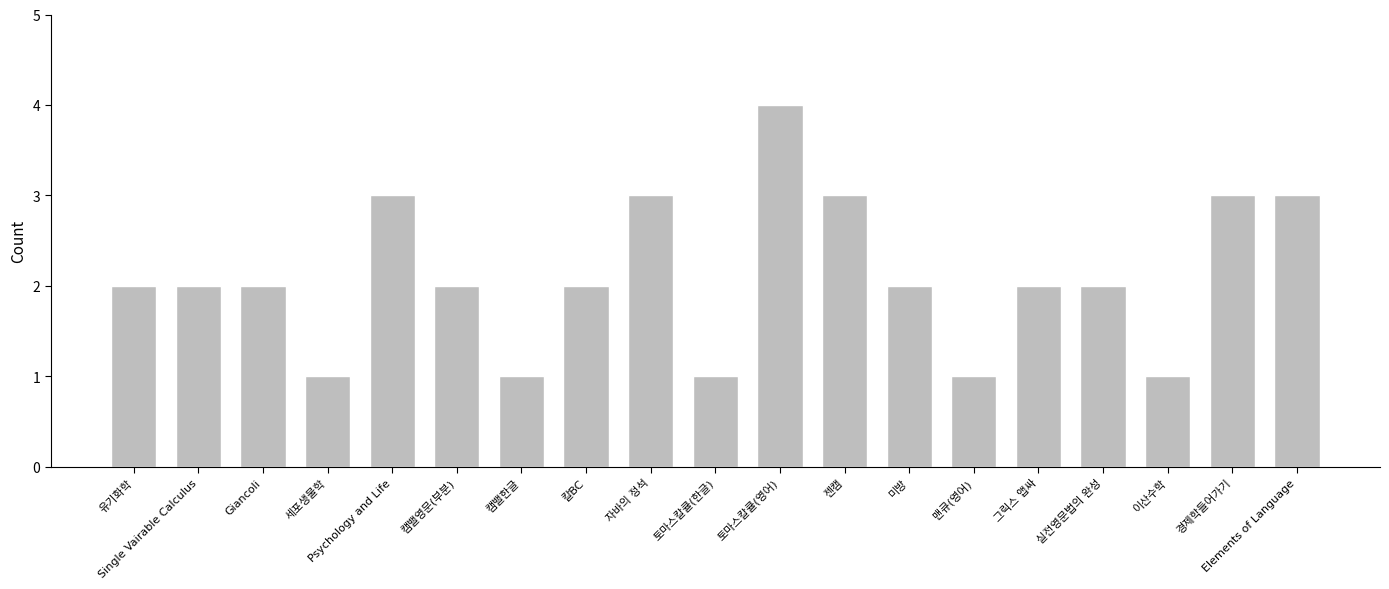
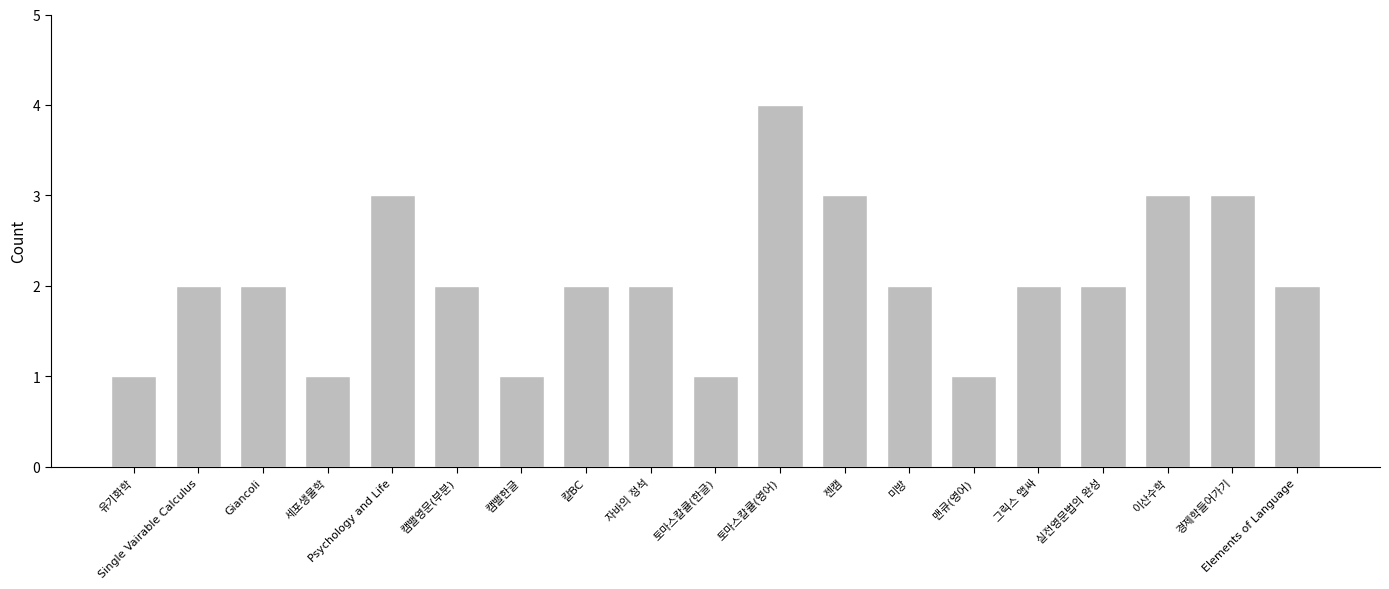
유기화학: 2 -> 1
자바의 정석: 3 -> 2
이산수학: 1 -> 3
Elements of Language: 3 -> 2
